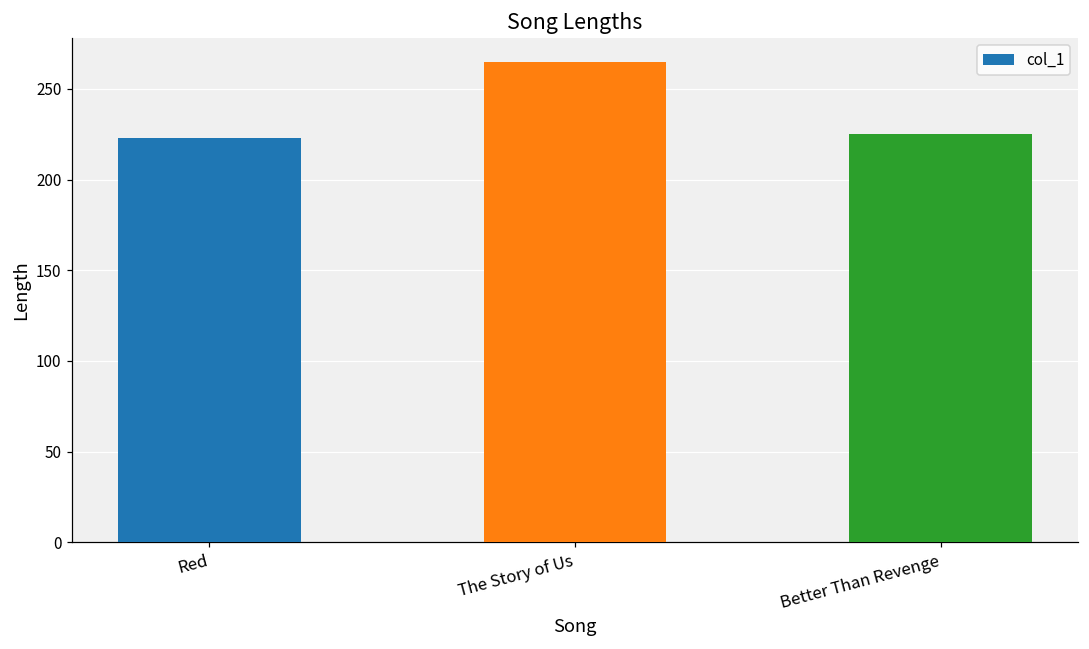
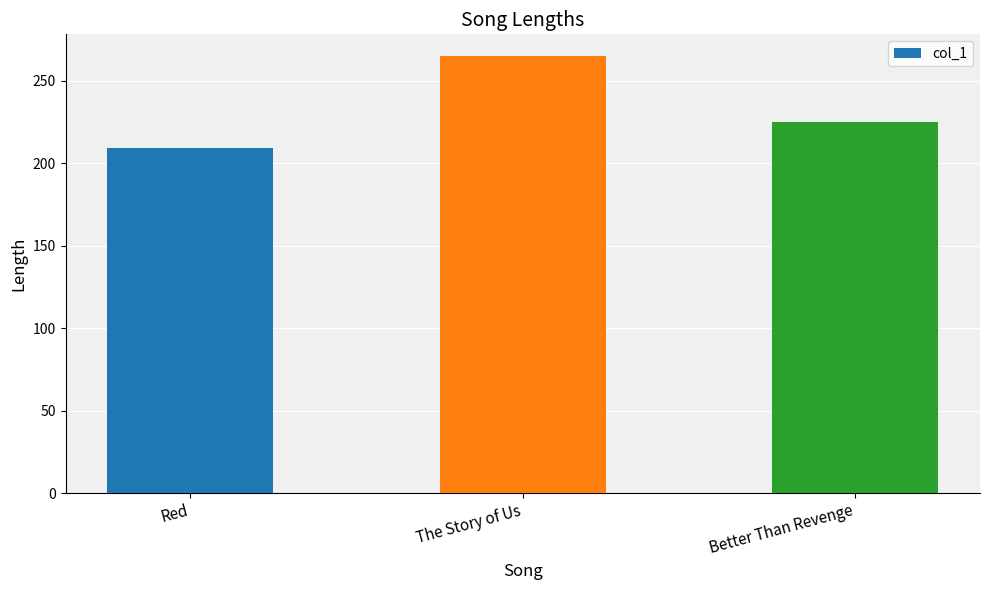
Red: 223 -> 209
